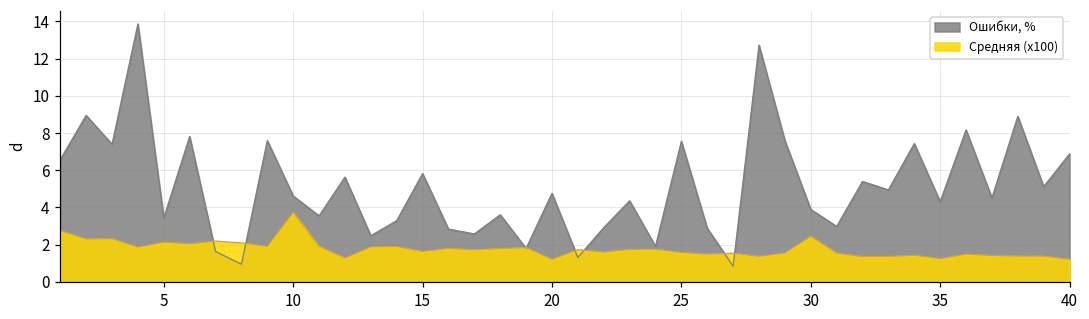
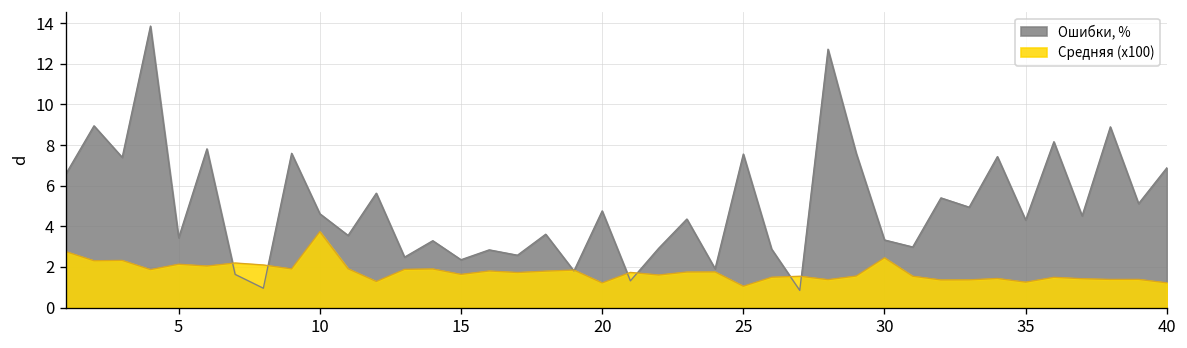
Ошибки, %, 15: 5.8 -> 2.4
Средняя (x100), 25: 1.6 -> 1.0
Ошибки, %, 30: 3.9 -> 3.3
